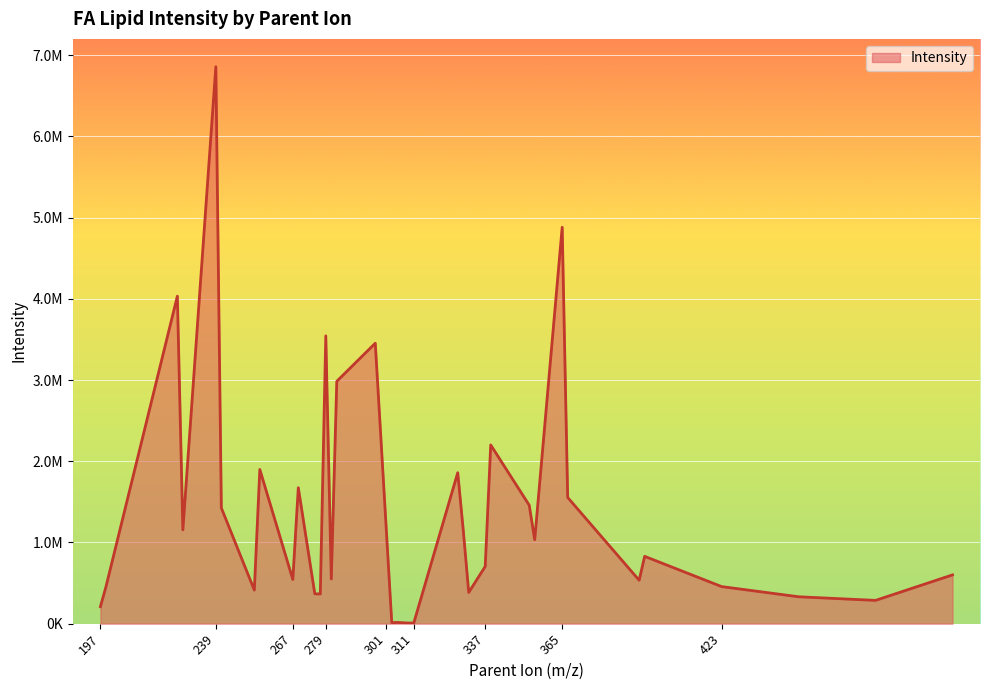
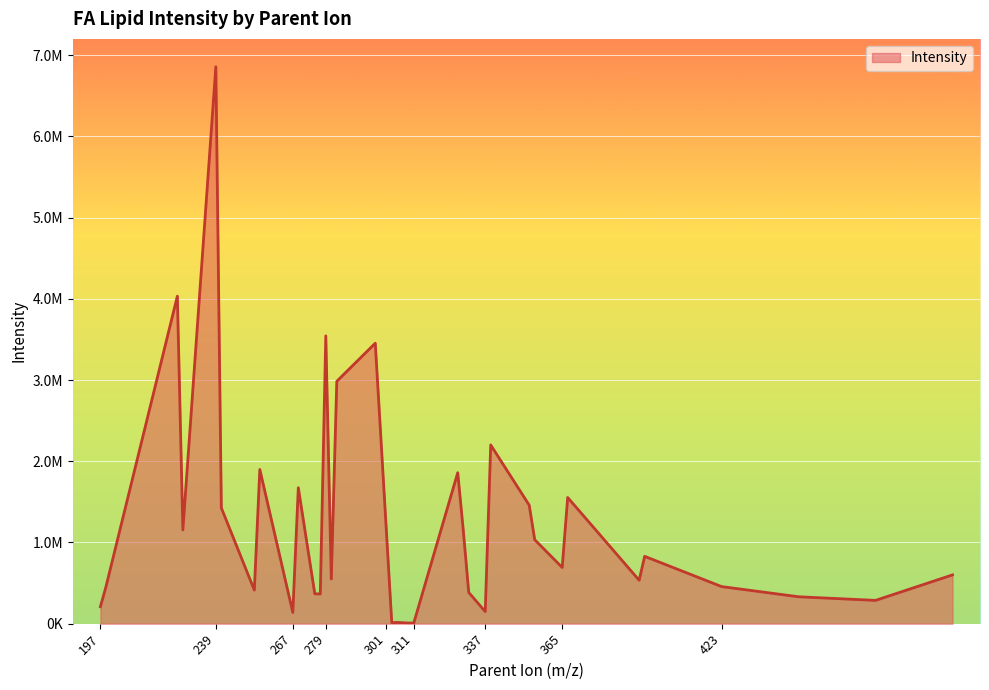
267: 500000 -> 100000
337: 700000 -> 100000
365: 4900000 -> 700000
